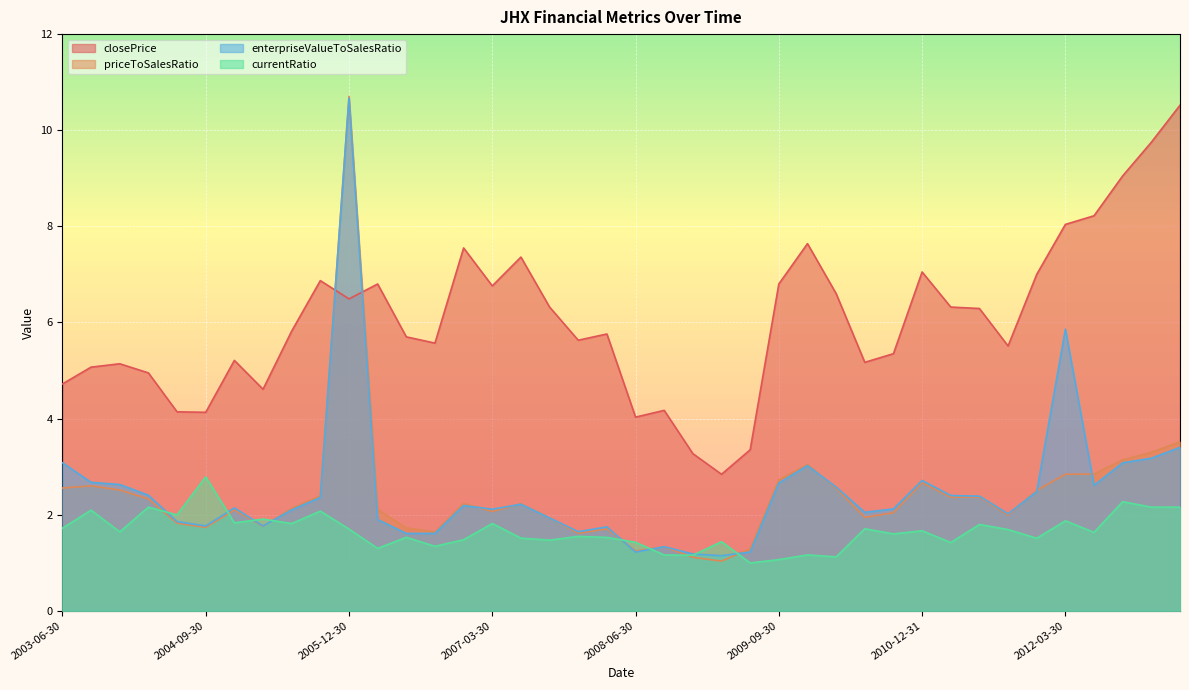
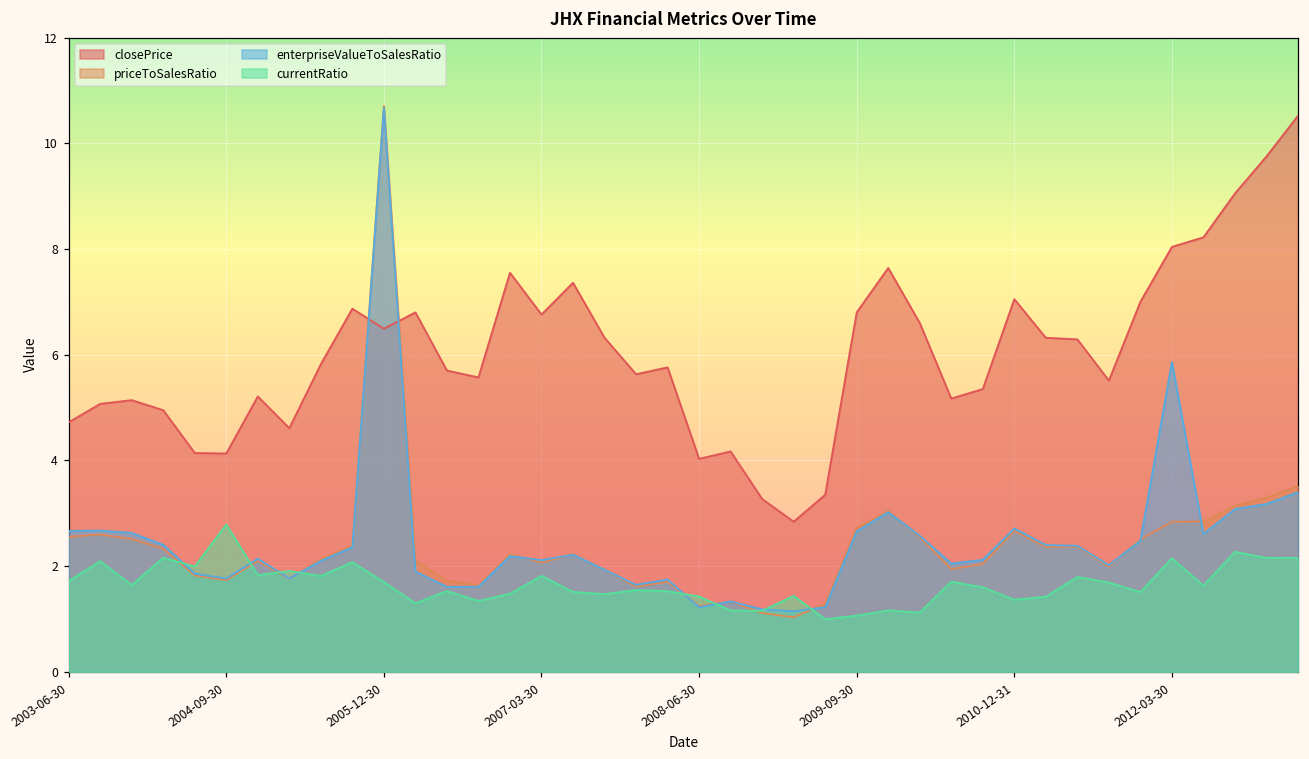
enterpriseValueToSalesRatio, 2003-06-30: 3.1 -> 2.7
currentRatio, 2010-12-31: 1.7 -> 1.4
currentRatio, 2012-03-30: 1.9 -> 2.1
